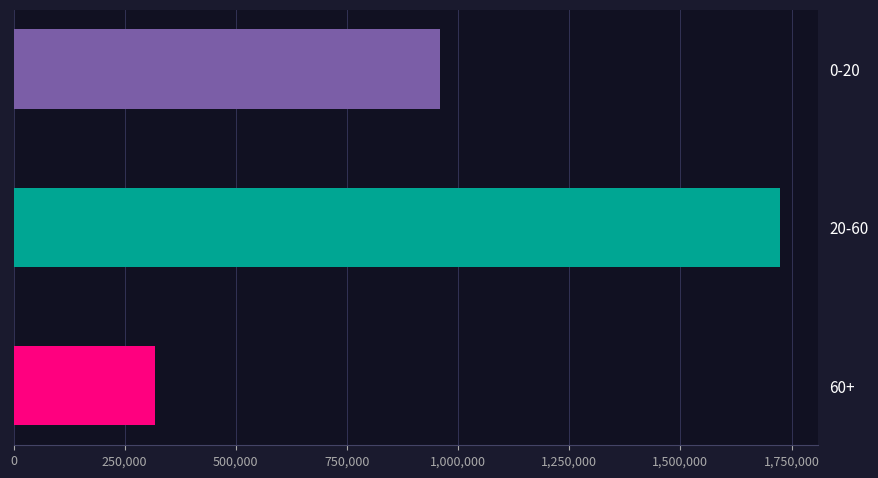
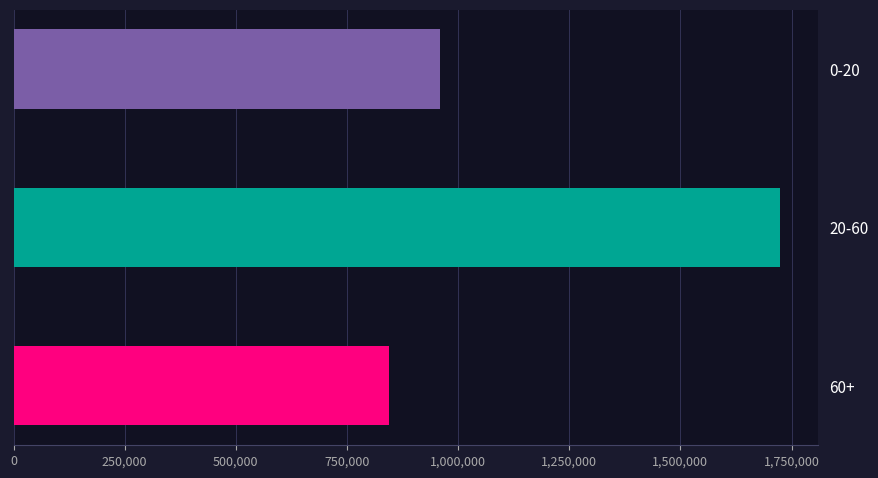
60+: 320,000 -> 850,000
